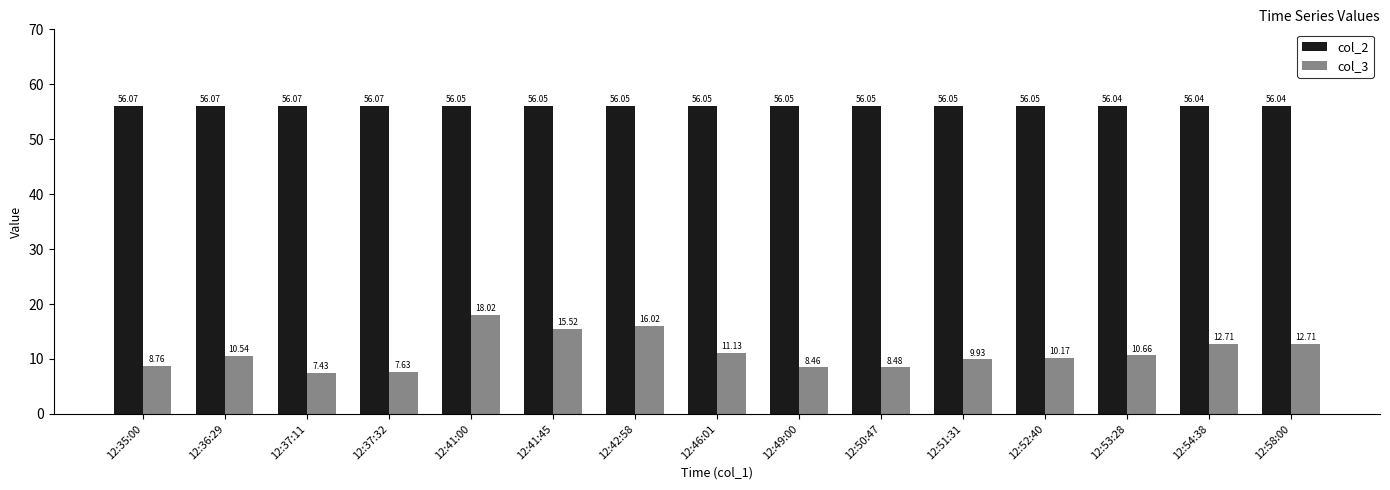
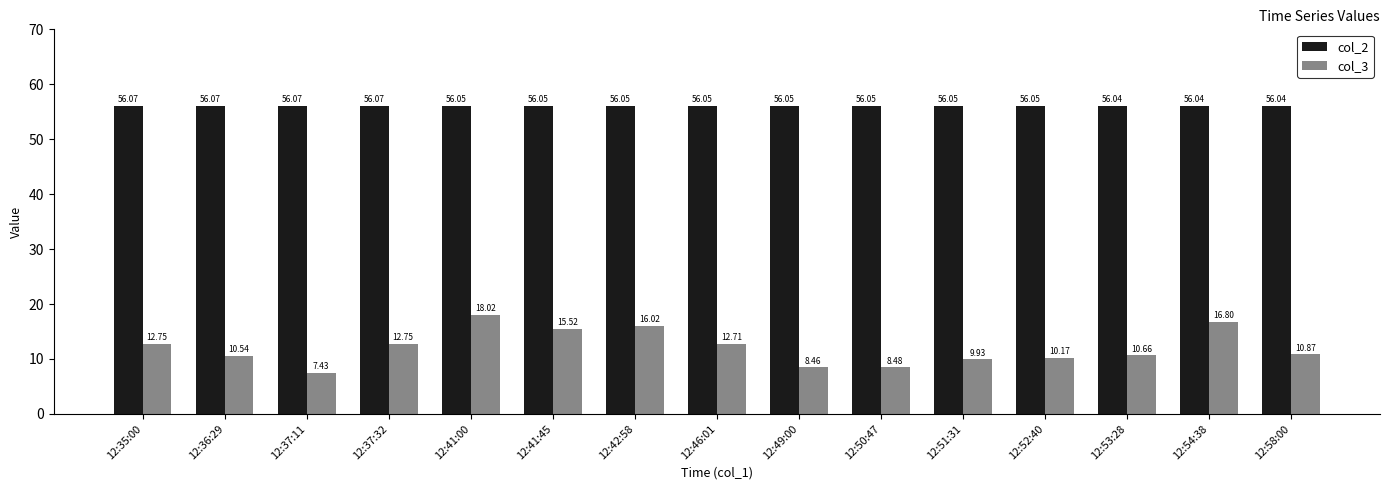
col_3, 12:35:00: 8.76 -> 12.75
col_3, 12:37:32: 7.63 -> 12.75
col_3, 12:46:01: 11.13 -> 12.71
col_3, 12:54:38: 12.71 -> 16.80
col_3, 12:58:00: 12.71 -> 10.87
